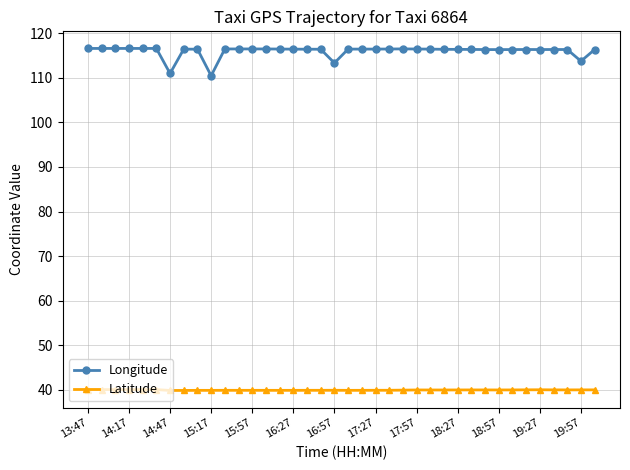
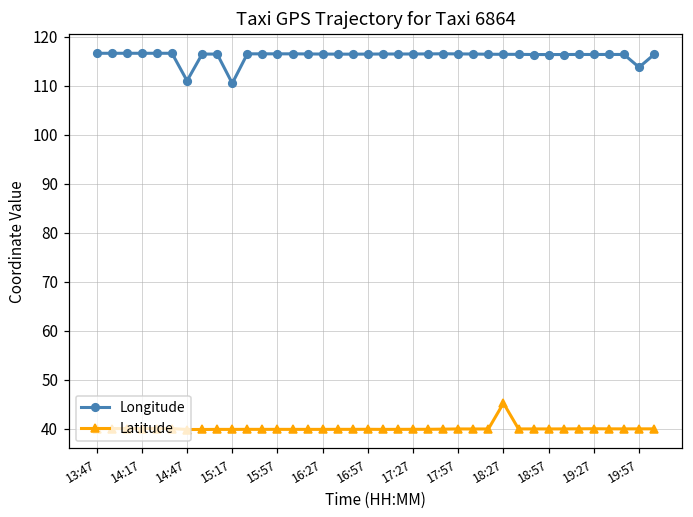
Longitude, 16:57: 113 -> 116
Latitude, 18:27: 40 -> 45
